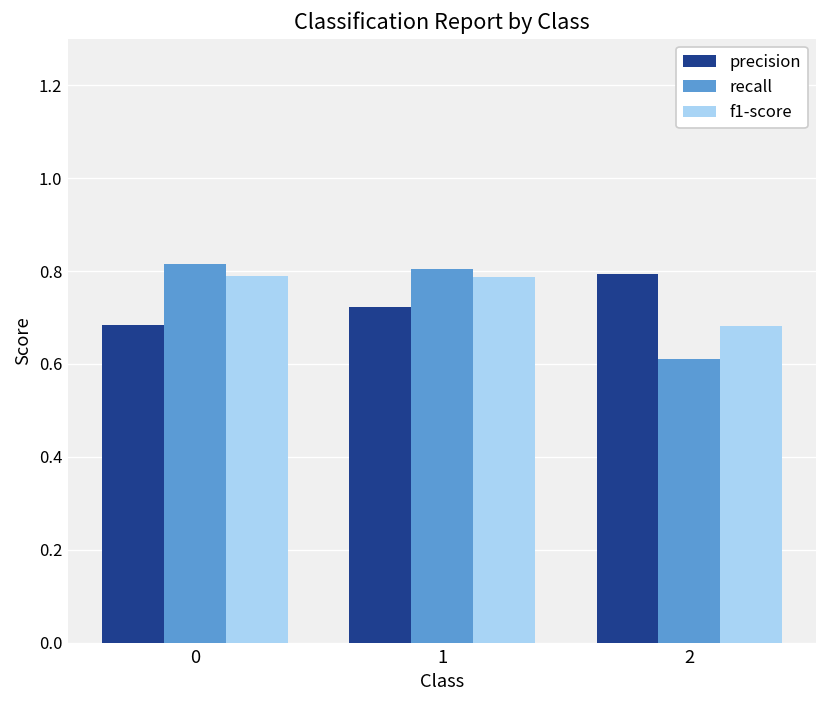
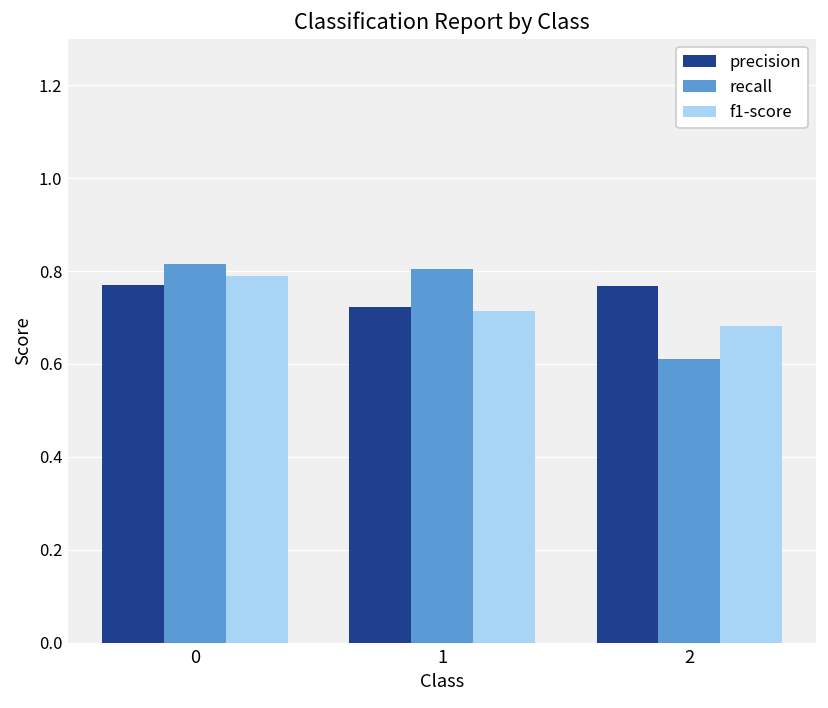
precision, 0: 0.68 -> 0.77
f1-score, 1: 0.79 -> 0.71
precision, 2: 0.79 -> 0.77
